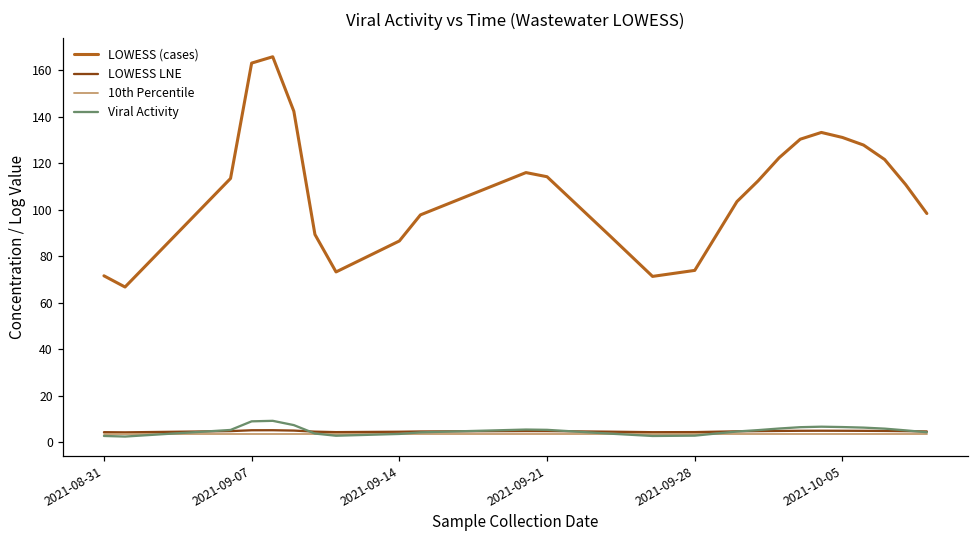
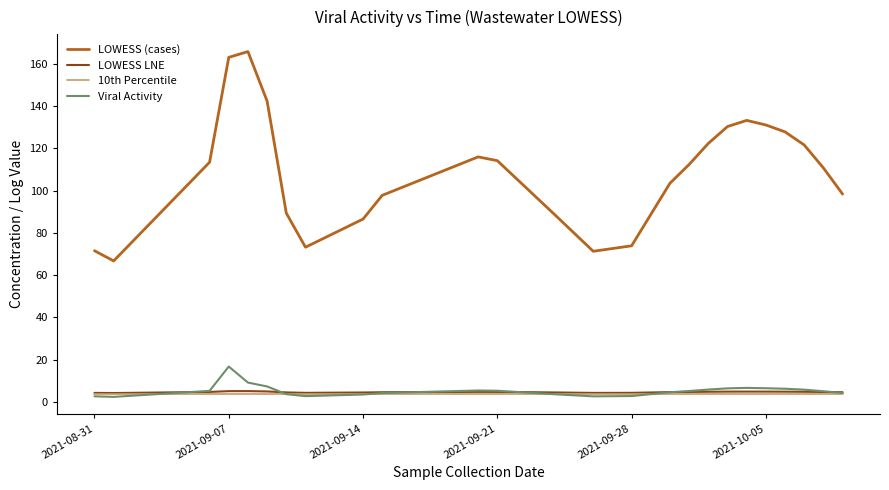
Viral Activity, 2021-09-07: 9 -> 17
